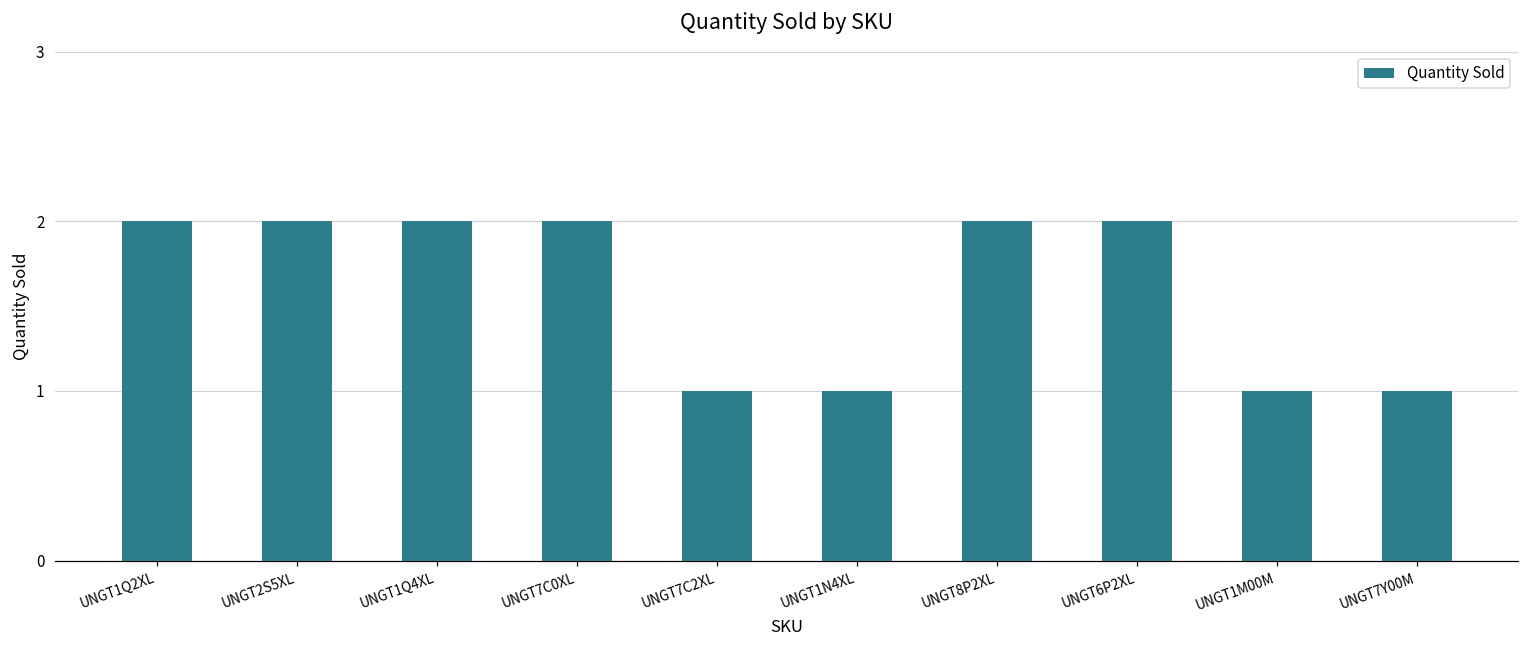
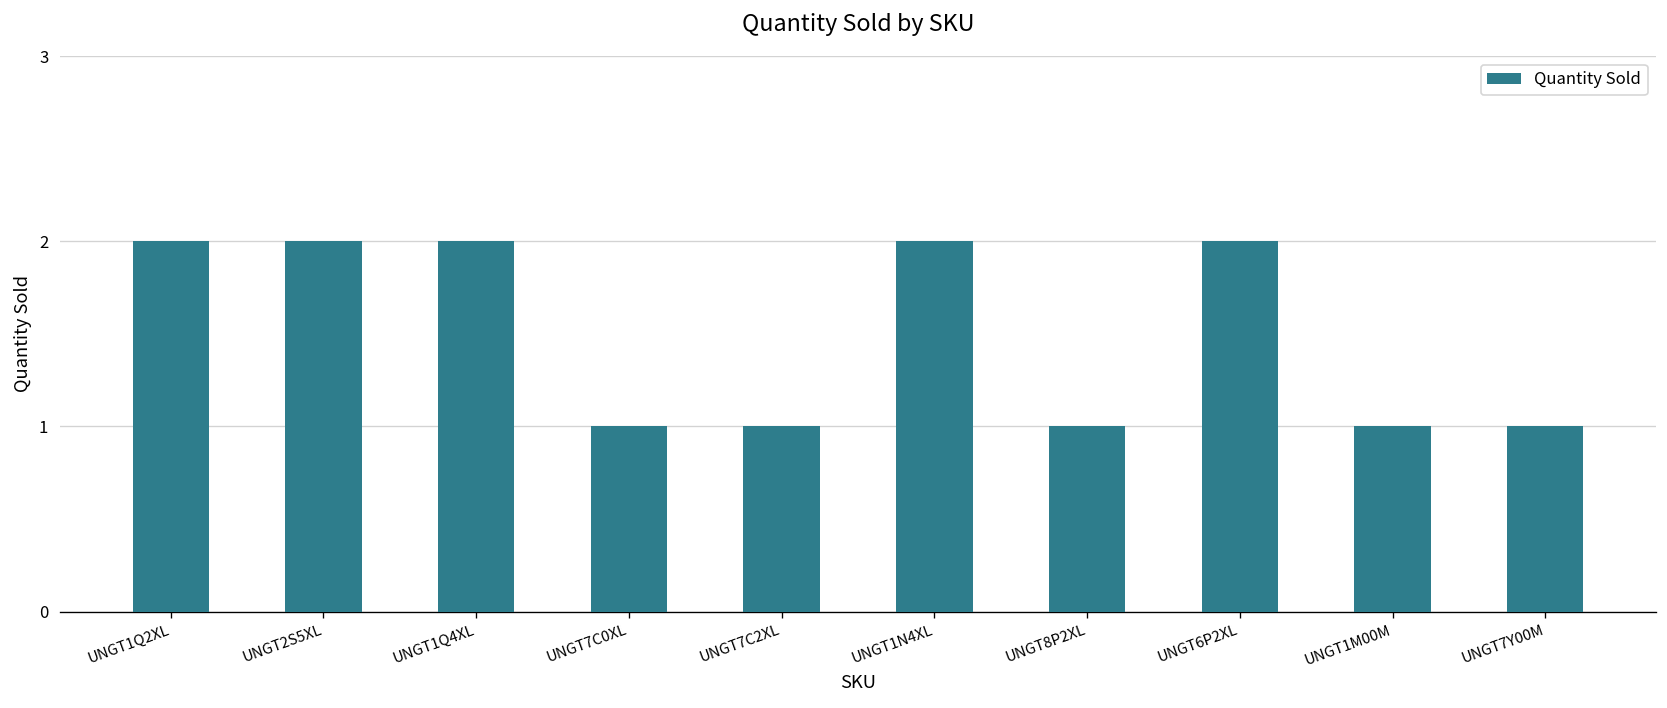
UNGT7C0XL: 2 -> 1
UNGT1N4XL: 1 -> 2
UNGT8P2XL: 2 -> 1
